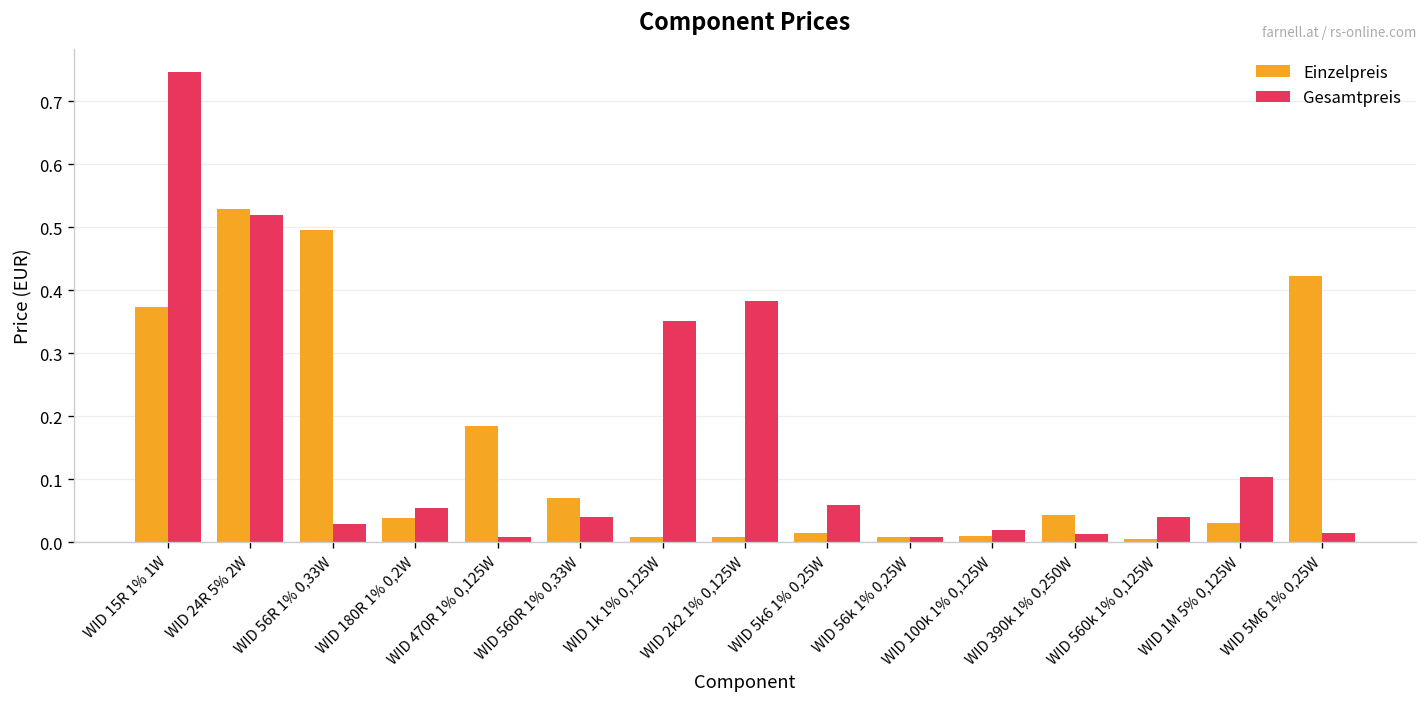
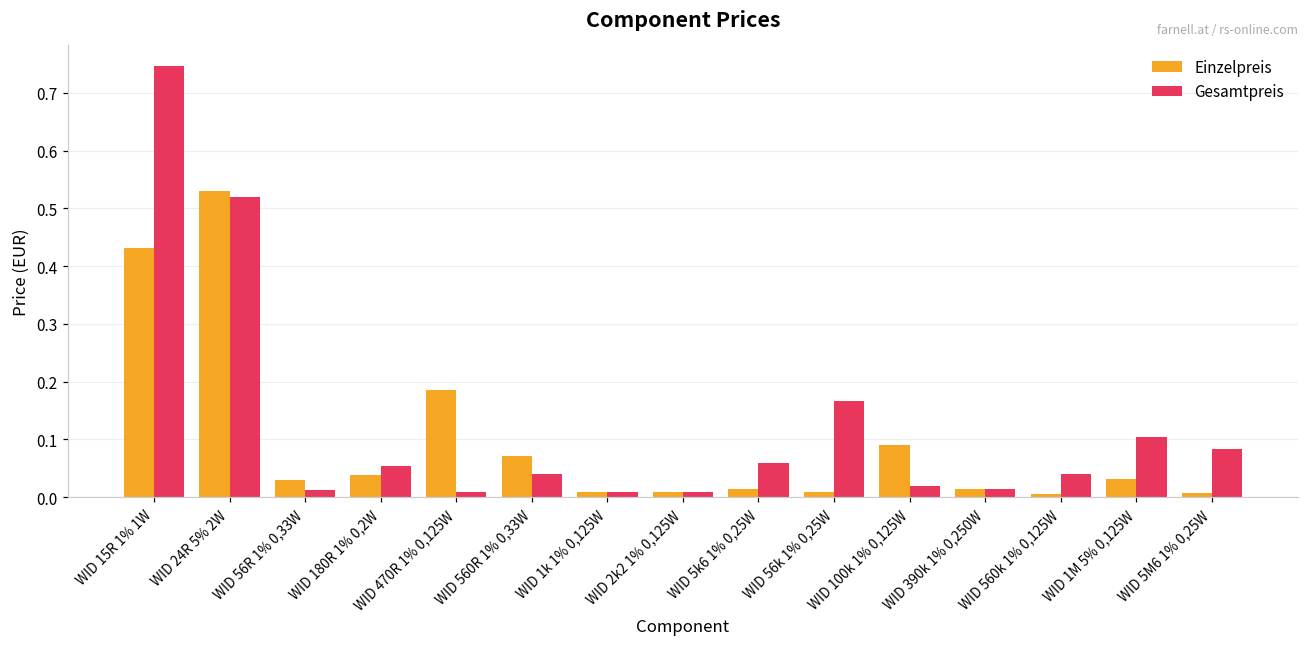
Einzelpreis, WID 15R 1% 1W: 0.37 -> 0.43
Einzelpreis, WID 56R 1% 0,33W: 0.50 -> 0.03
Gesamtpreis, WID 56R 1% 0,33W: 0.03 -> 0.01
Gesamtpreis, WID 1k 1% 0,125W: 0.35 -> 0.01
Gesamtpreis, WID 2k2 1% 0,125W: 0.38 -> 0.01
Gesamtpreis, WID 56k 1% 0,25W: 0.01 -> 0.17
Einzelpreis, WID 100k 1% 0,125W: 0.01 -> 0.09
Einzelpreis, WID 390k 1% 0,250W: 0.04 -> 0.01
Einzelpreis, WID 5M6 1% 0,25W: 0.42 -> 0.01
Gesamtpreis, WID 5M6 1% 0,25W: 0.02 -> 0.08
